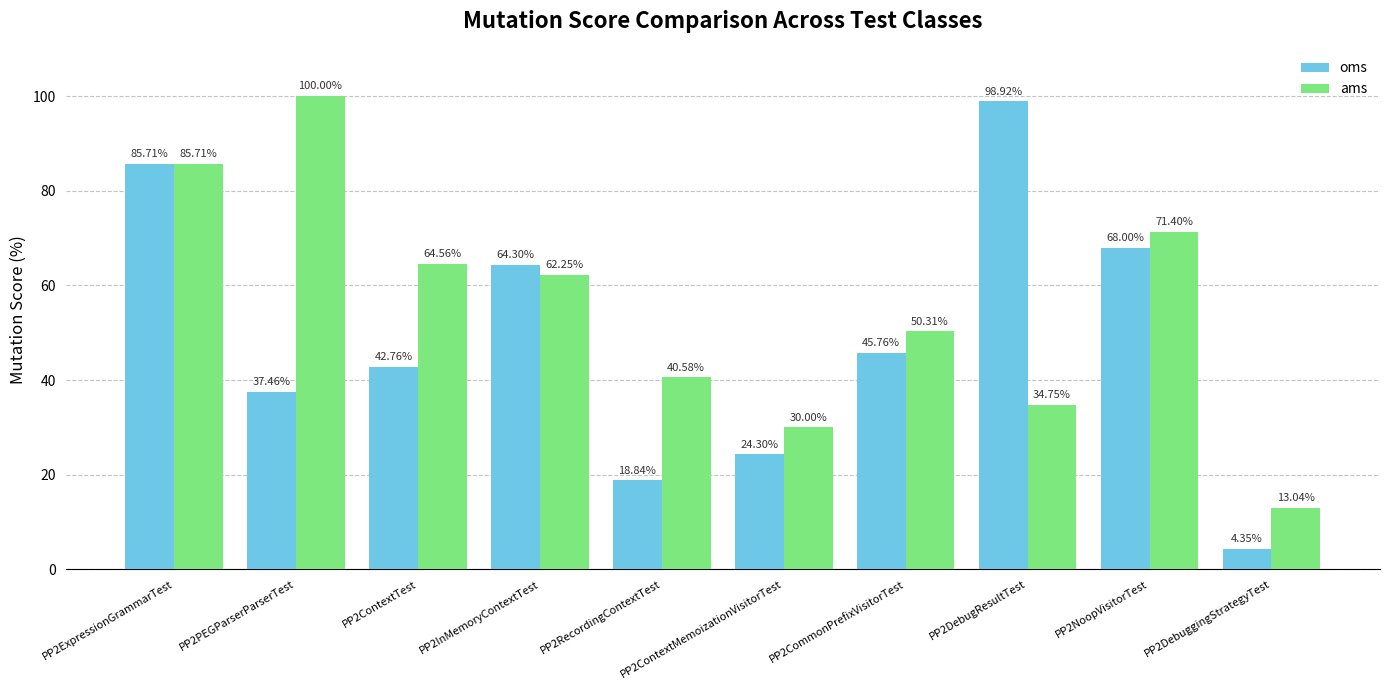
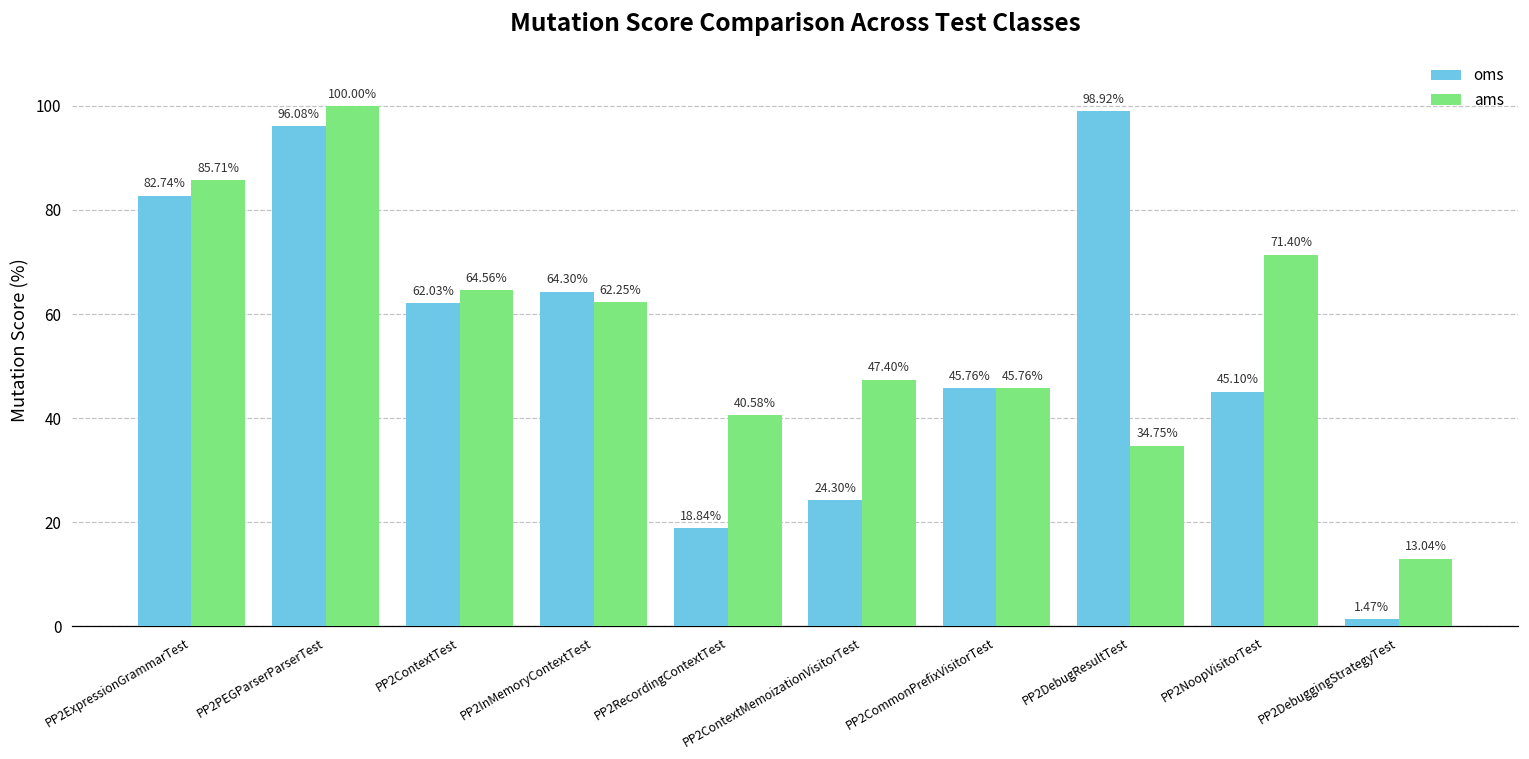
oms, PP2ExpressionGrammarTest: 85.71% -> 82.74%
oms, PP2PEGParserParserTest: 37.46% -> 96.08%
oms, PP2ContextTest: 42.76% -> 62.03%
ams, PP2ContextMemoizationVisitorTest: 30.00% -> 47.40%
ams, PP2CommonPrefixVisitorTest: 50.31% -> 45.76%
oms, PP2NoopVisitorTest: 68.00% -> 45.10%
oms, PP2DebuggingStrategyTest: 4.35% -> 1.47%
